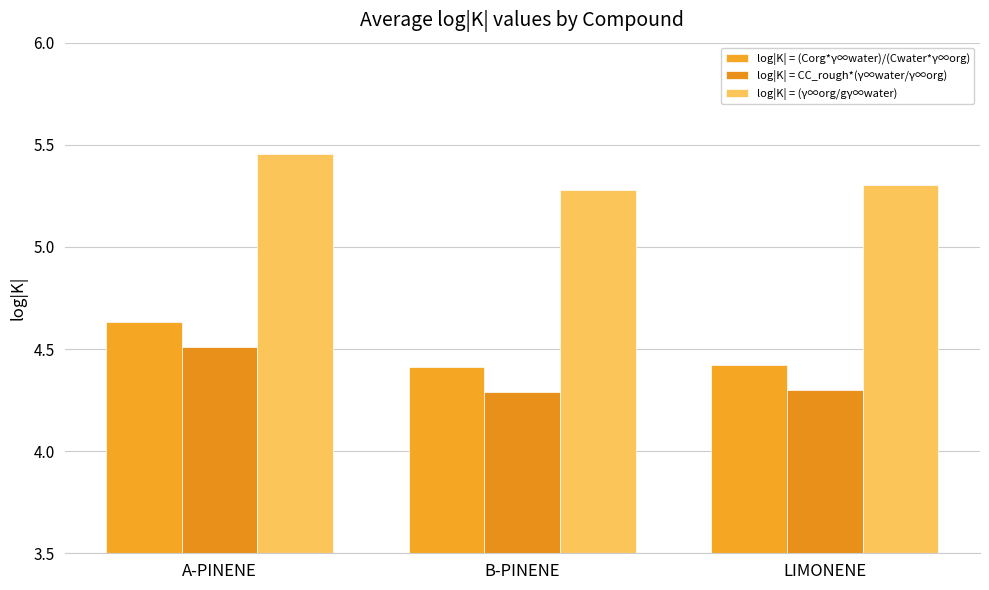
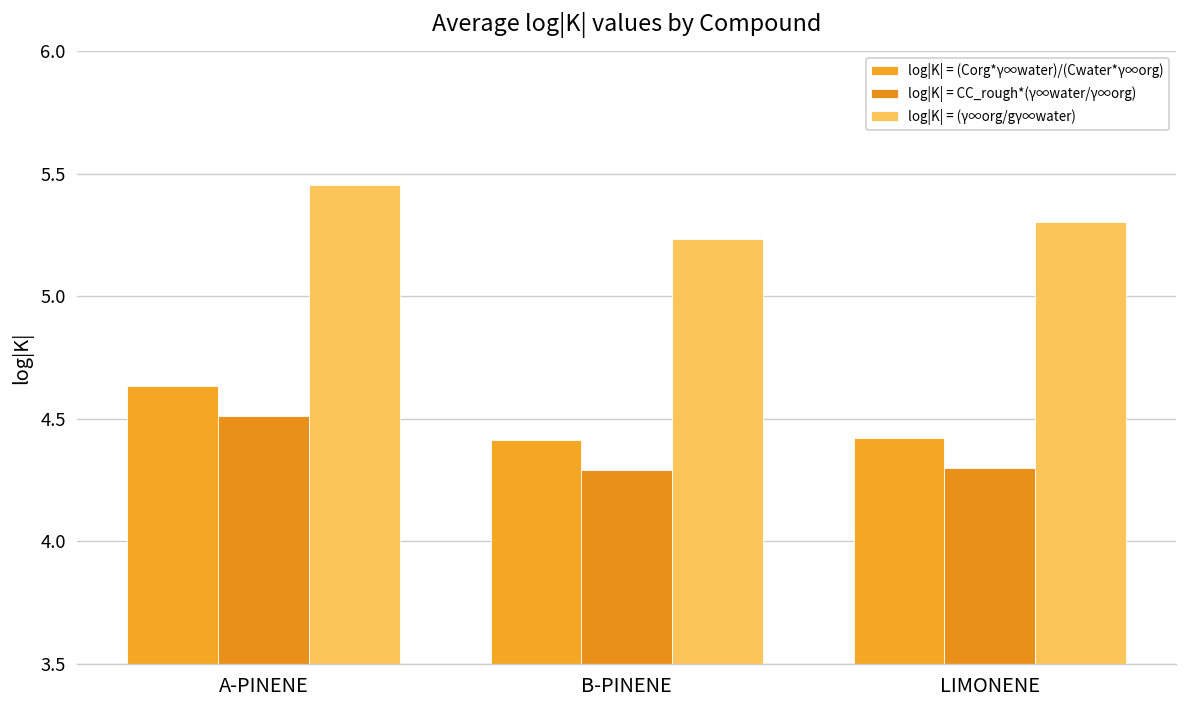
log|K| = (γ∞org/gγ∞water), B-PINENE: 5.28 -> 5.23
